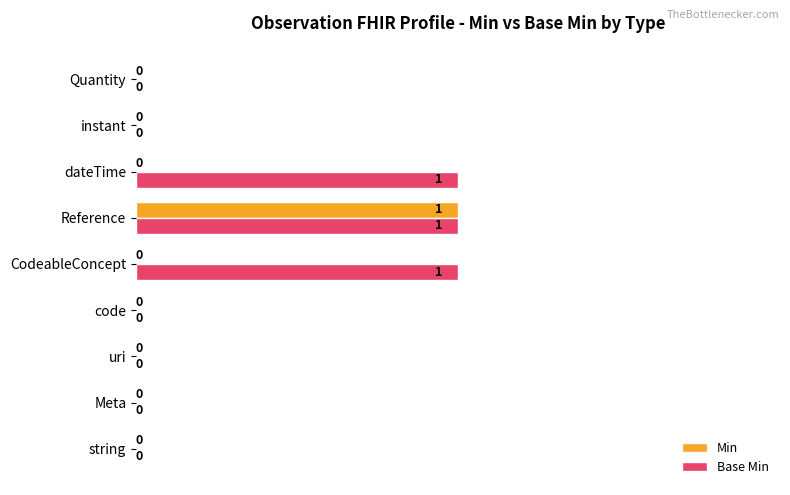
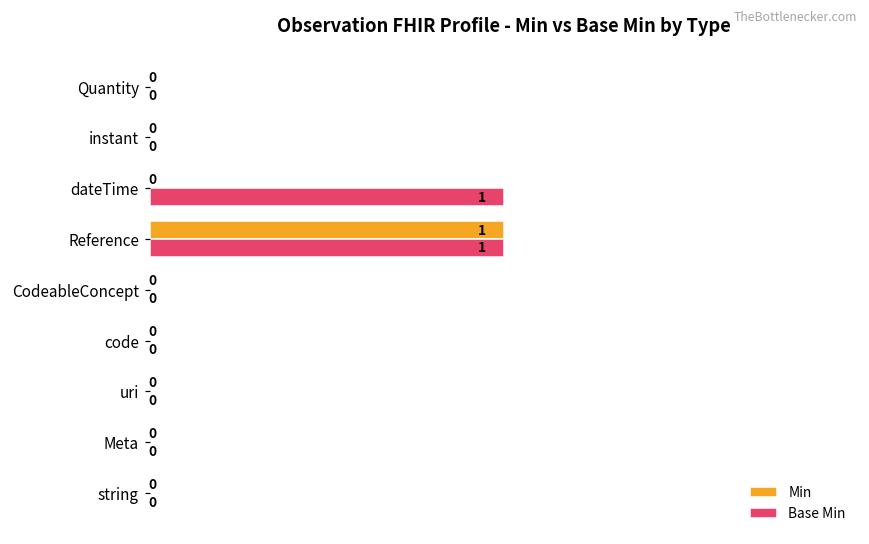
Base Min, CodeableConcept: 1 -> 0
